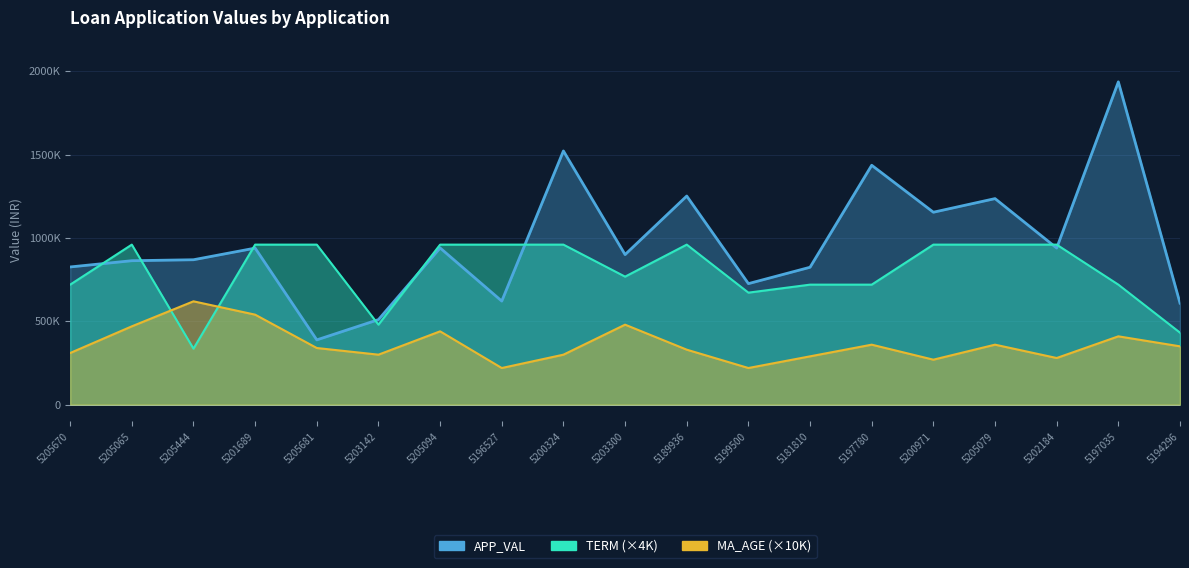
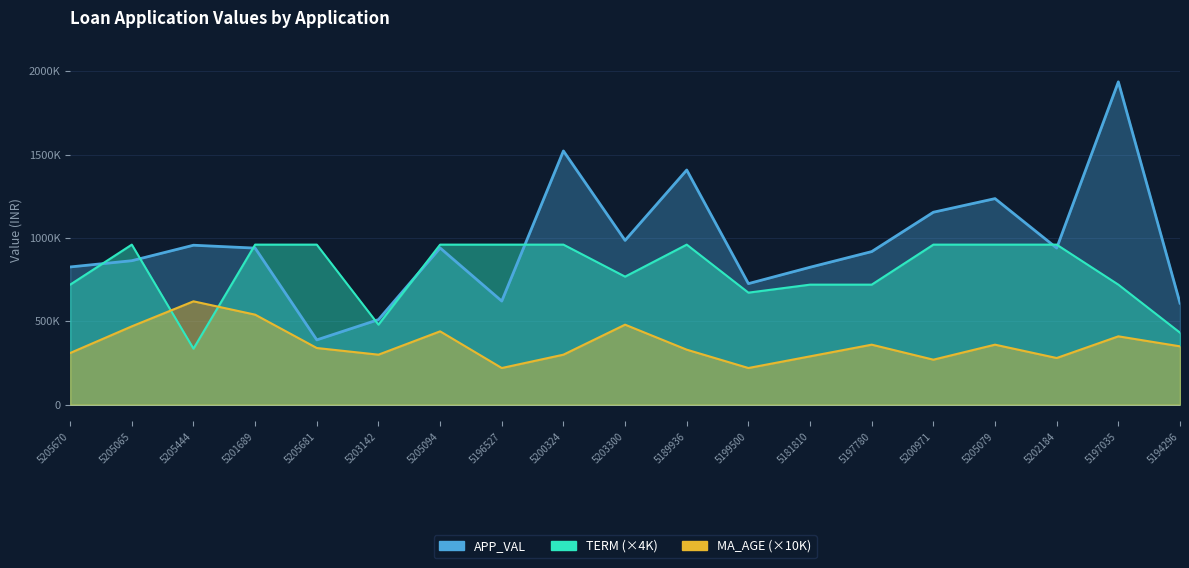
APP_VAL, 5205444: 870000 -> 960000
APP_VAL, 5203300: 900000 -> 990000
APP_VAL, 5189936: 1250000 -> 1410000
APP_VAL, 5197780: 1440000 -> 920000
